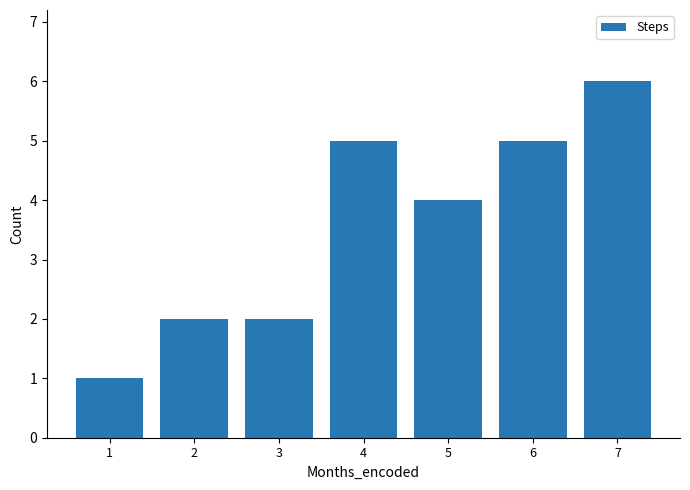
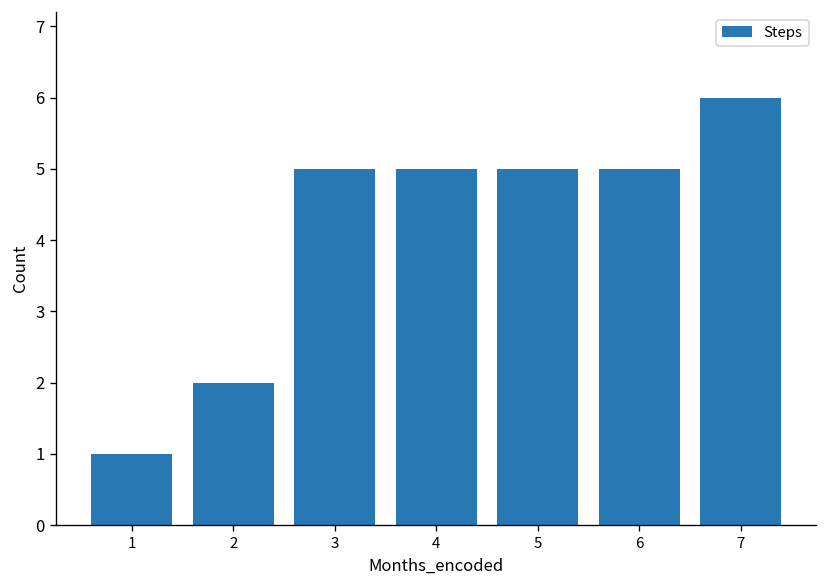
3: 2 -> 5
5: 4 -> 5
